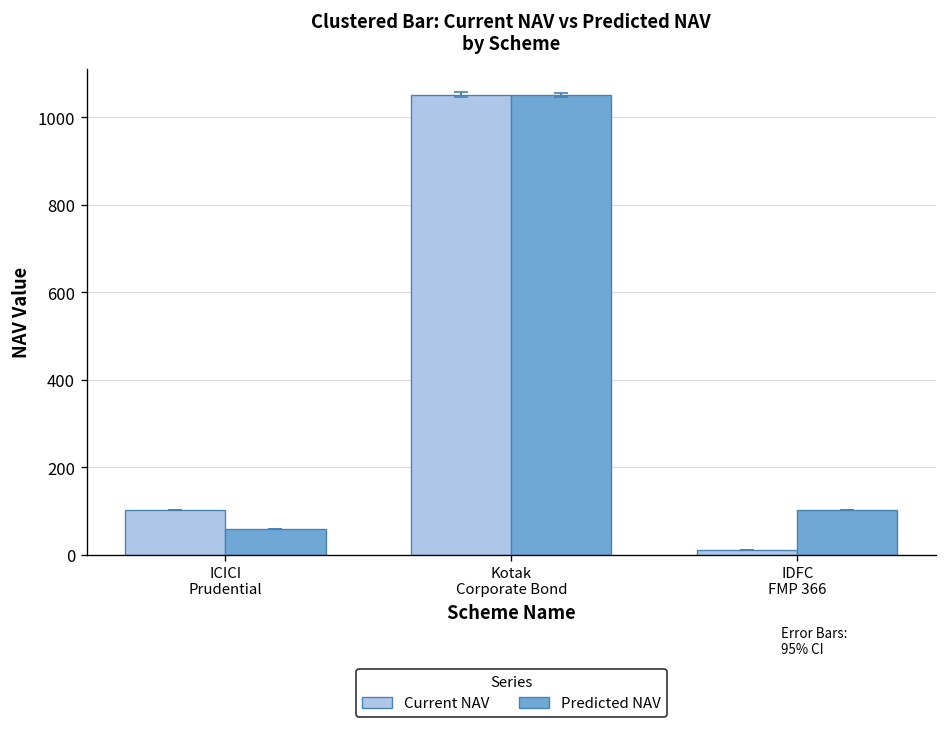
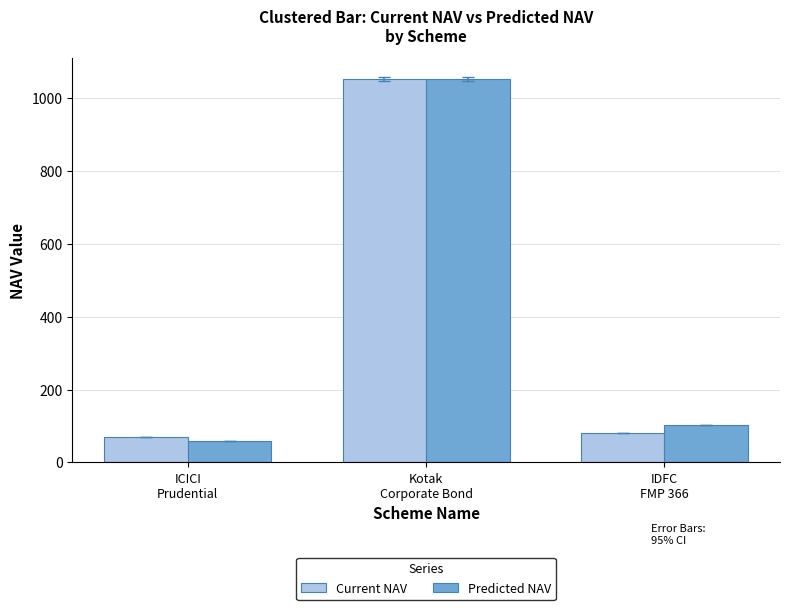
Current NAV, ICICI Prudential: 100 -> 70
Current NAV, IDFC FMP 366: 10 -> 80
